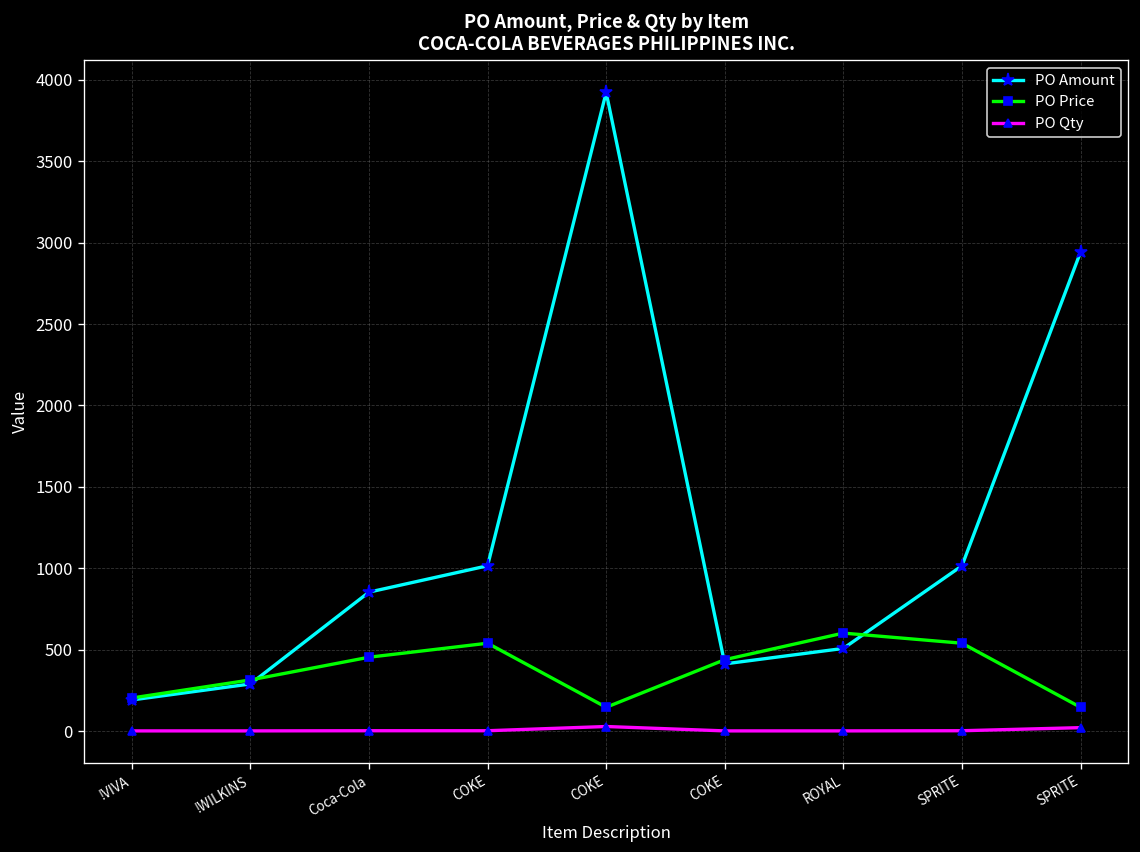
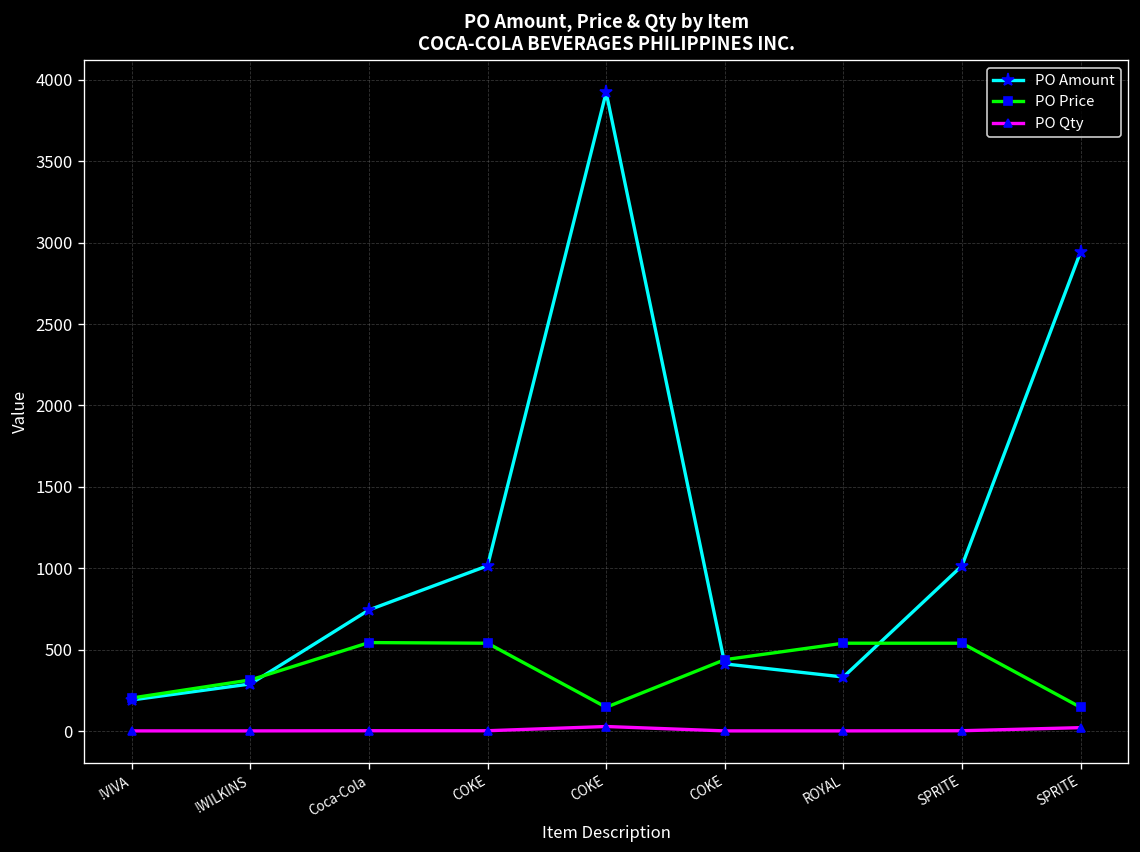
PO Amount, Coca-Cola: 850 -> 740
PO Price, Coca-Cola: 450 -> 540
PO Amount, ROYAL: 510 -> 330
PO Price, ROYAL: 600 -> 540
